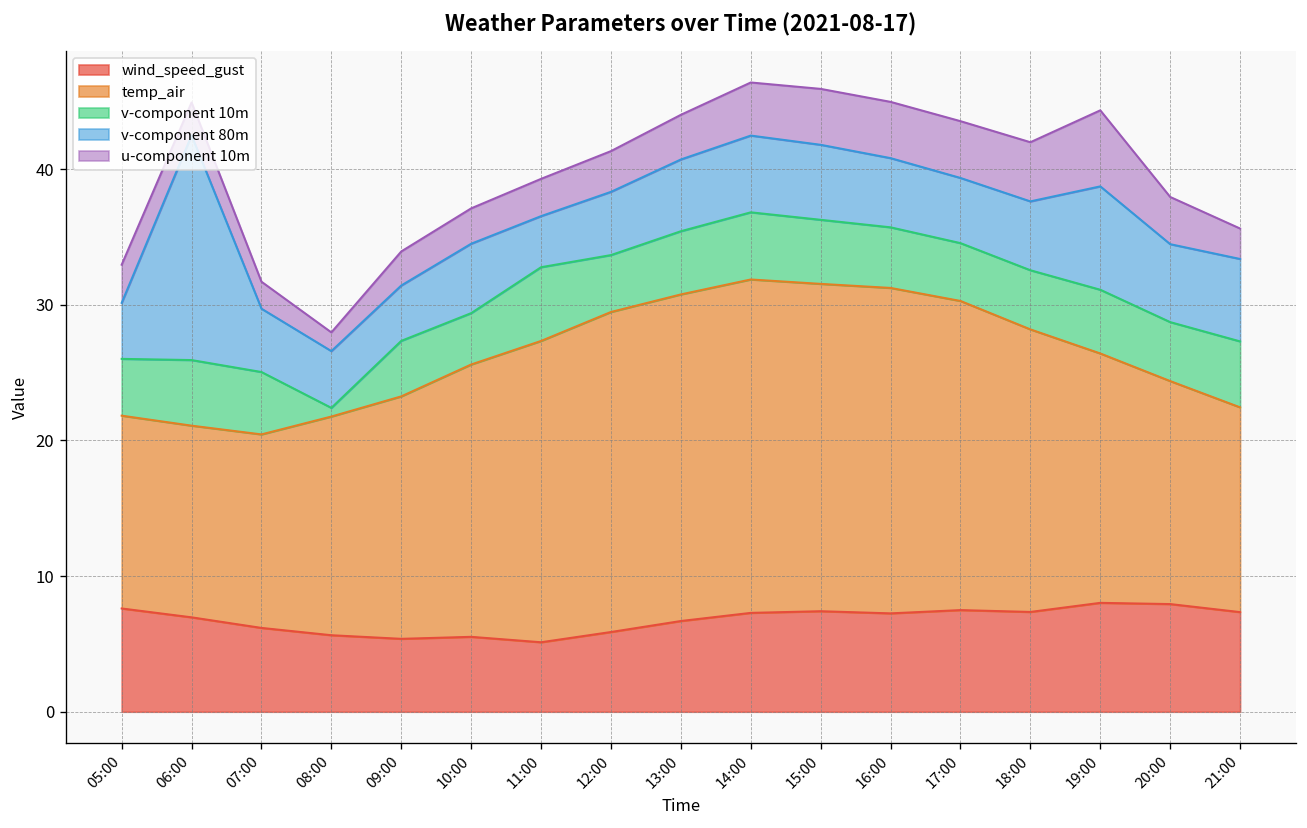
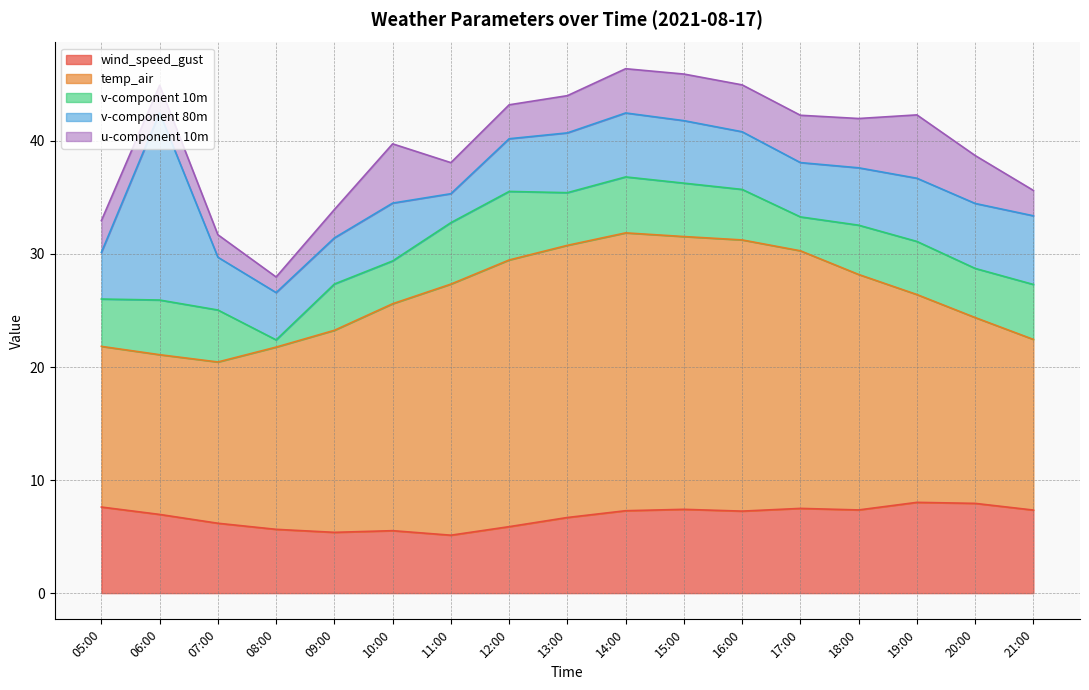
u-component 10m, 10:00: 2.6 -> 5.2
v-component 80m, 11:00: 3.8 -> 2.6
v-component 10m, 12:00: 4.2 -> 6.1
v-component 10m, 17:00: 4.3 -> 3.0
v-component 80m, 19:00: 7.6 -> 5.6
u-component 10m, 20:00: 3.5 -> 4.2
